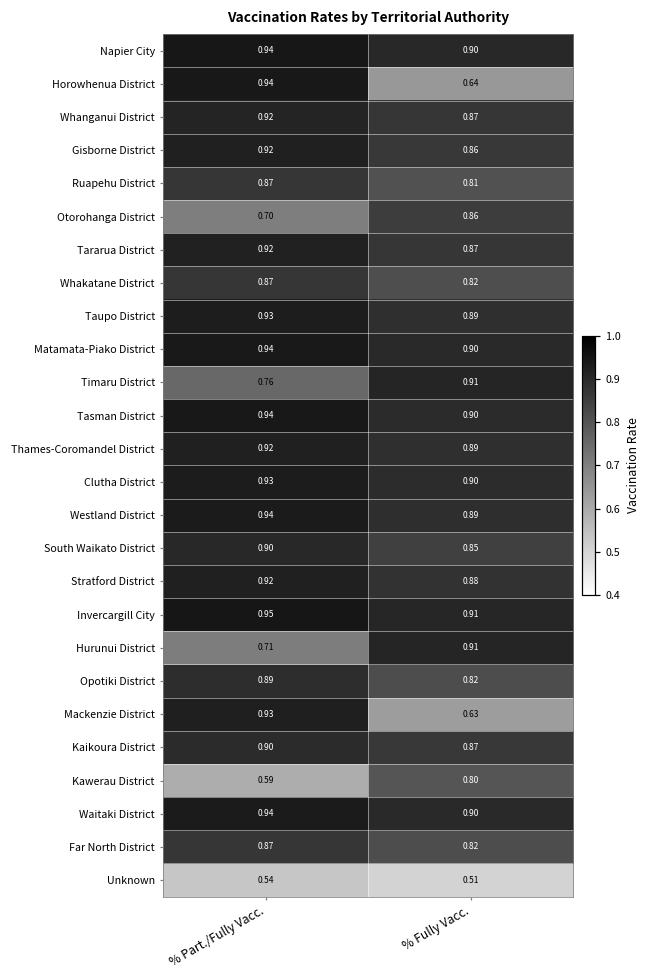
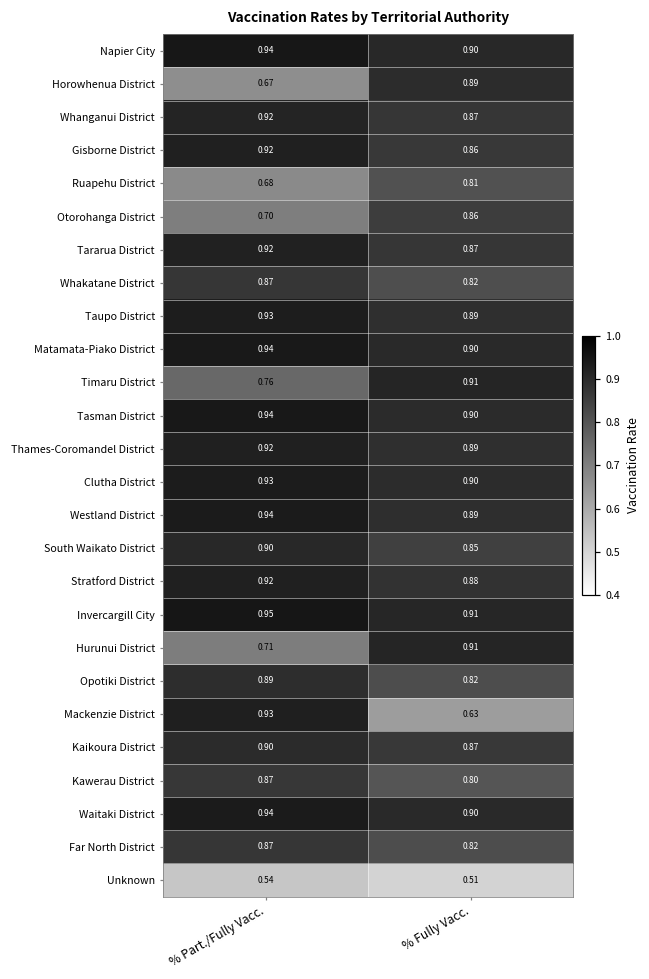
Horowhenua District, % Part./Fully Vacc.: 0.94 -> 0.67
Horowhenua District, % Fully Vacc.: 0.64 -> 0.89
Ruapehu District, % Part./Fully Vacc.: 0.87 -> 0.68
Kawerau District, % Part./Fully Vacc.: 0.59 -> 0.87
